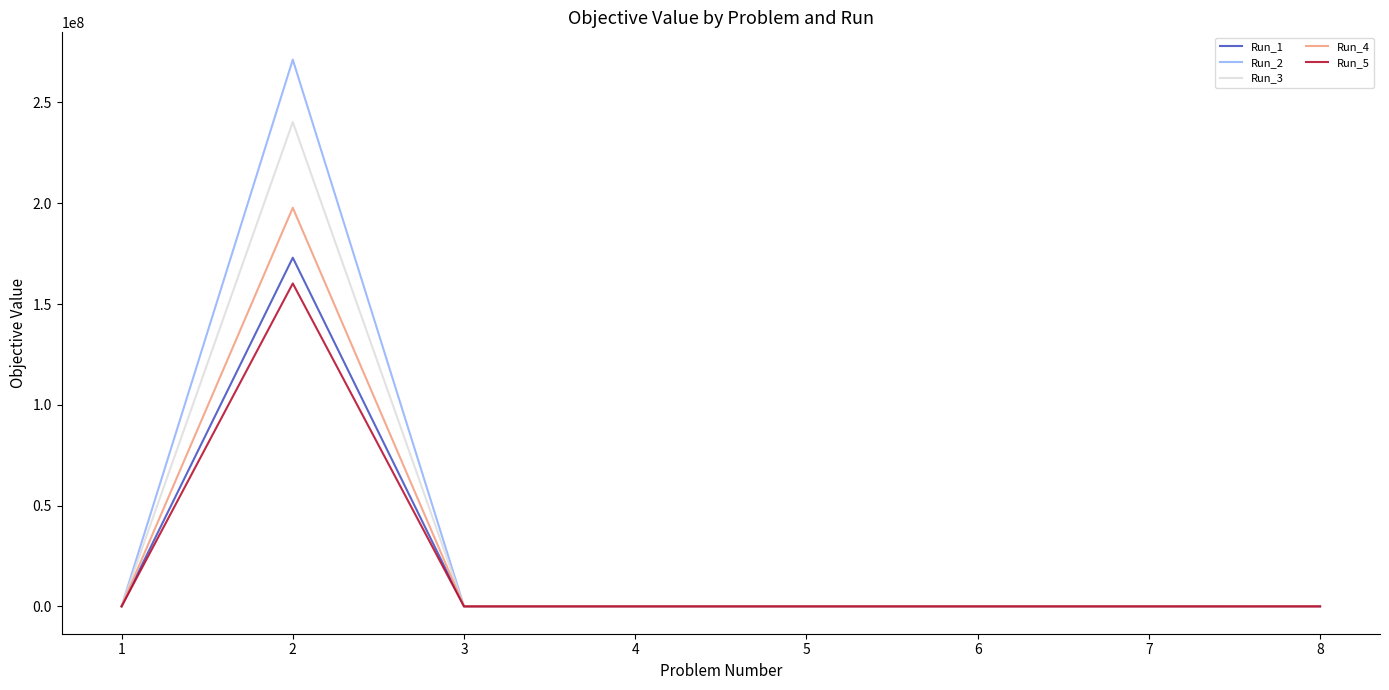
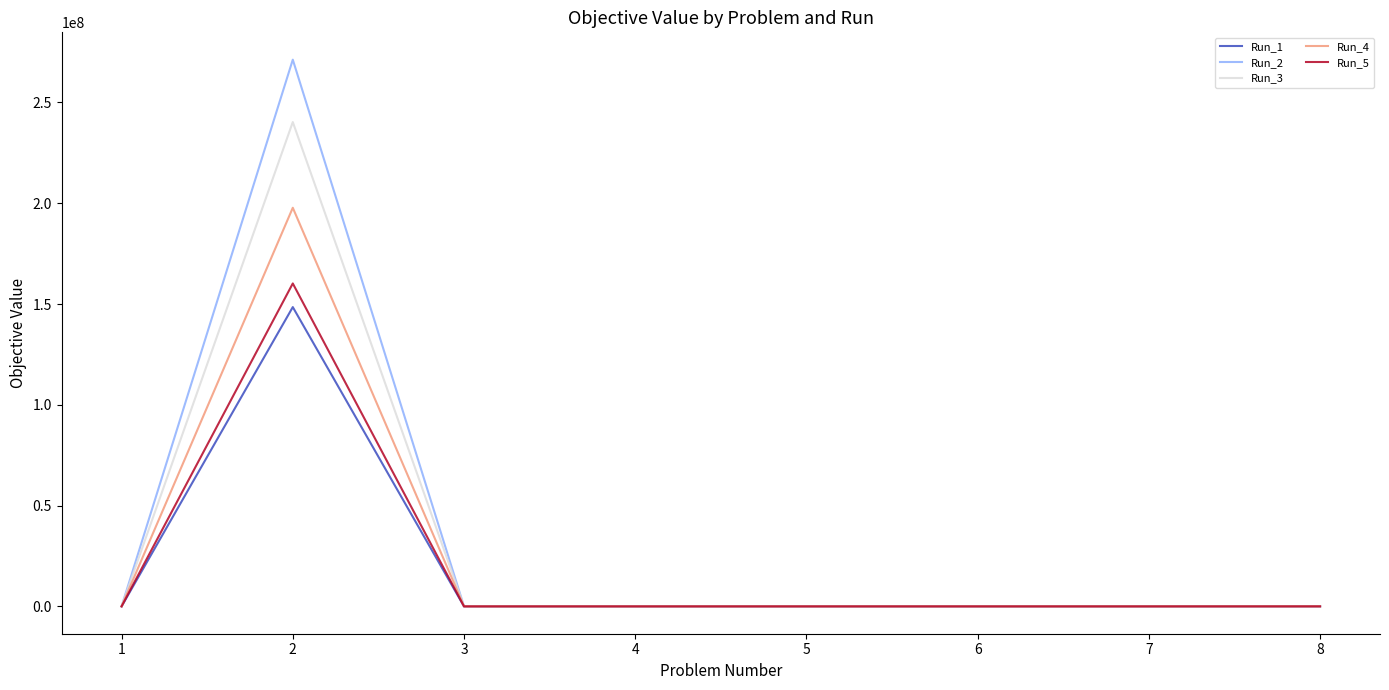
Run_1, 2: 173000000 -> 148000000
